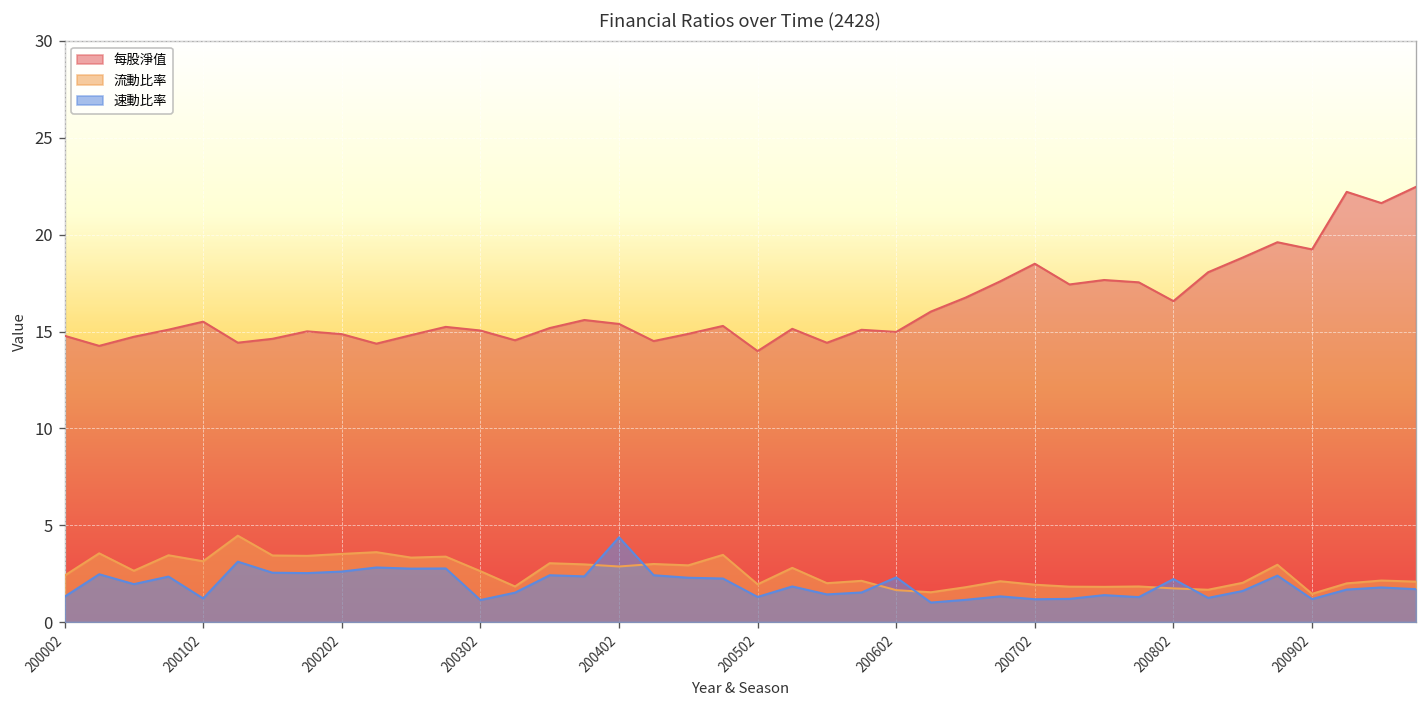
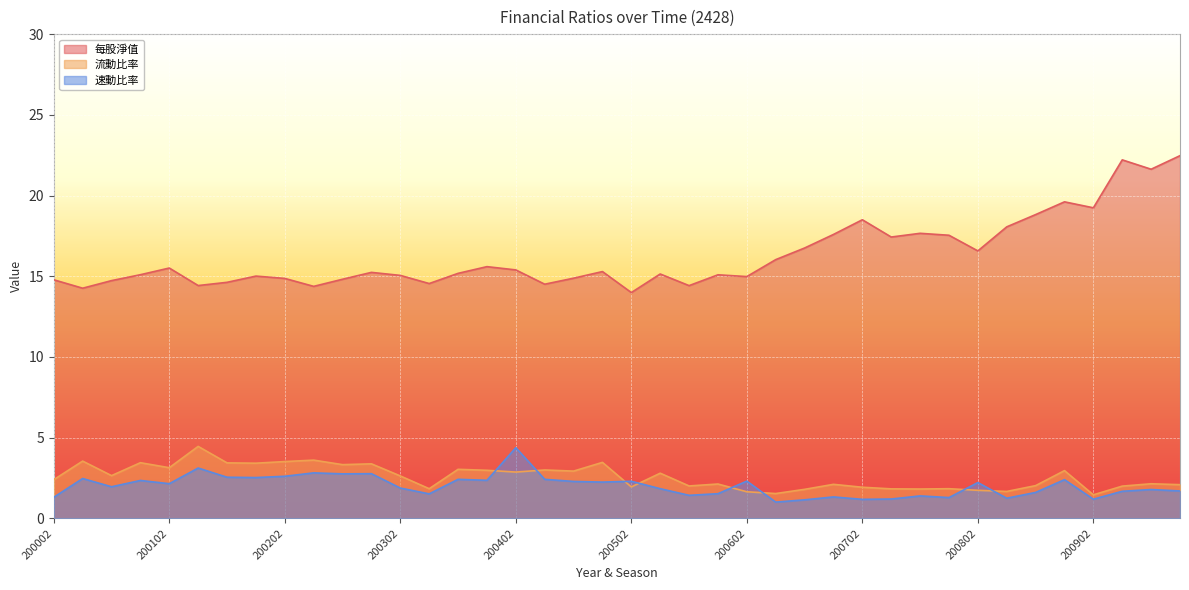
速動比率, 200102: 1.2 -> 2.2
速動比率, 200302: 1.1 -> 1.9
速動比率, 200502: 1.3 -> 2.3
